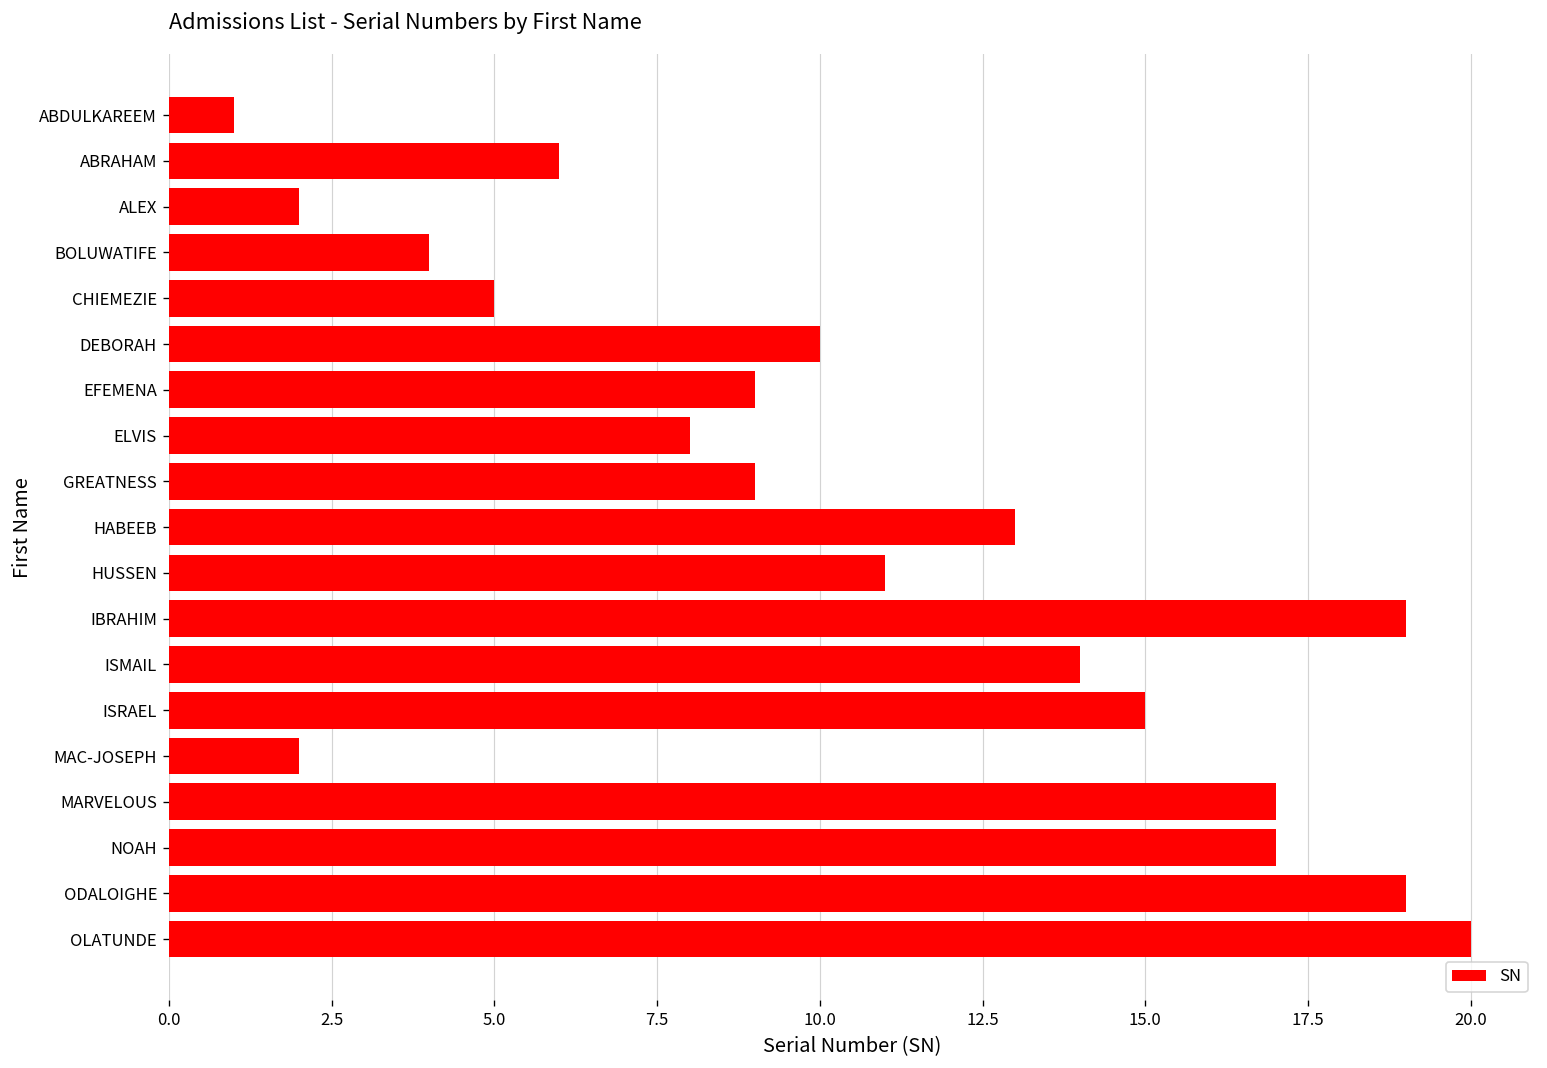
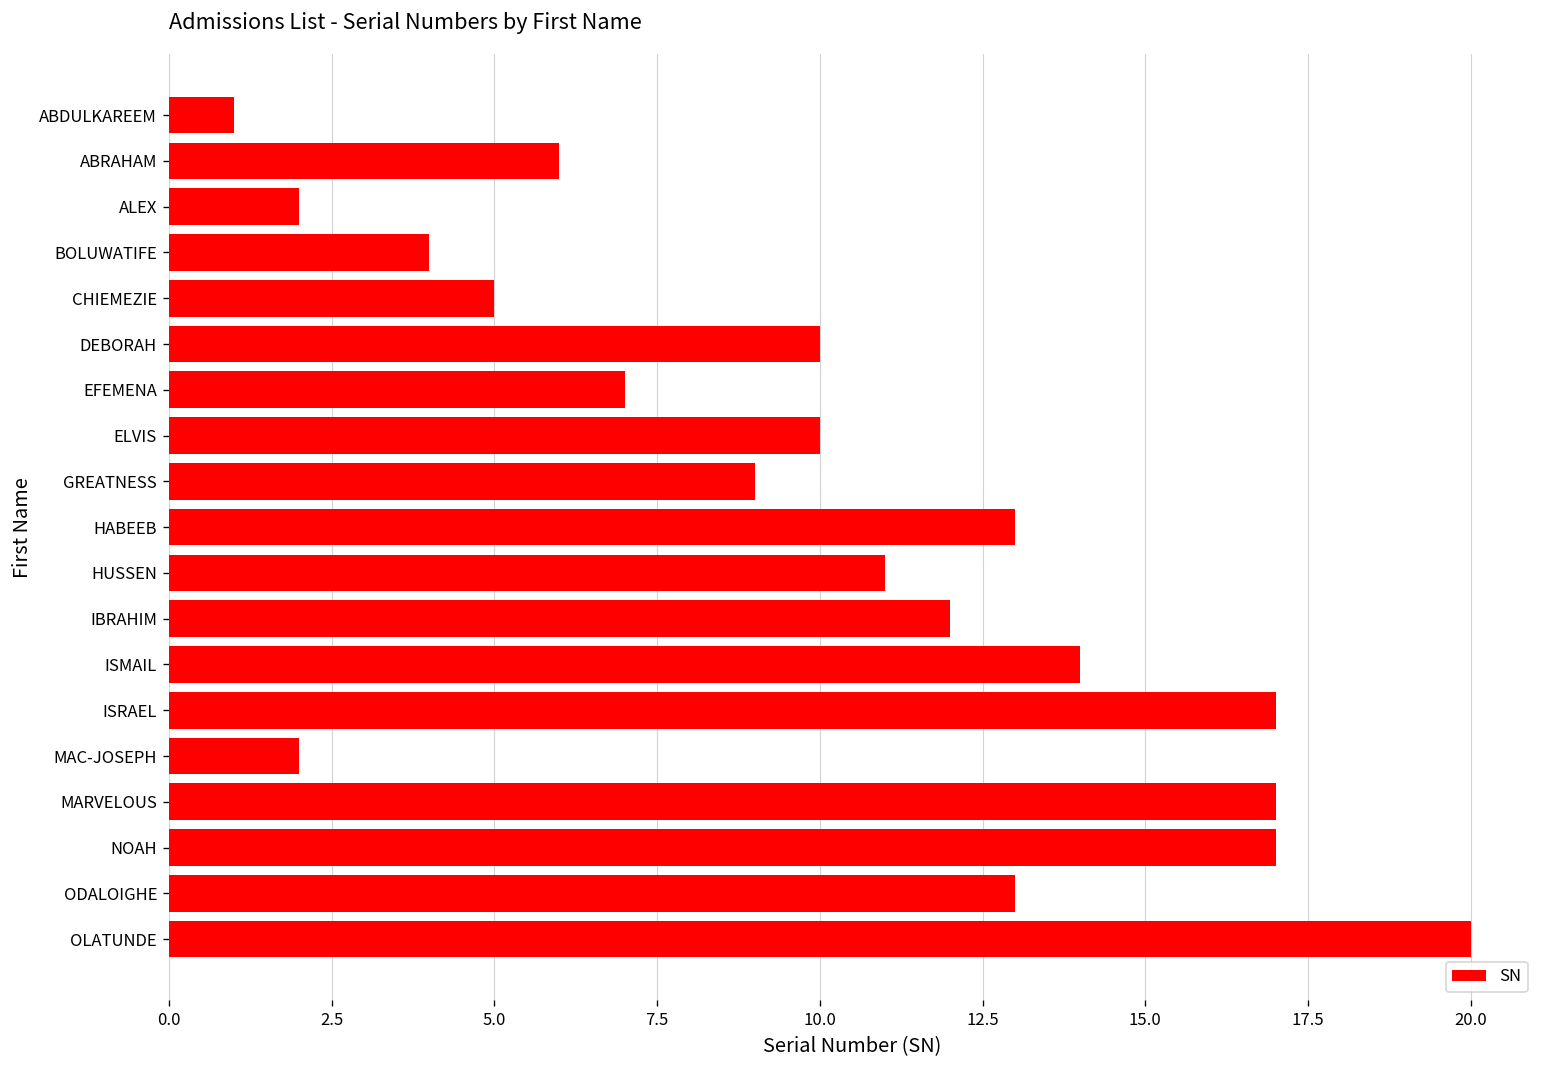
EFEMENA: 9 -> 7
ELVIS: 8 -> 10
IBRAHIM: 19 -> 12
ISRAEL: 15 -> 17
ODALOIGHE: 19 -> 13
